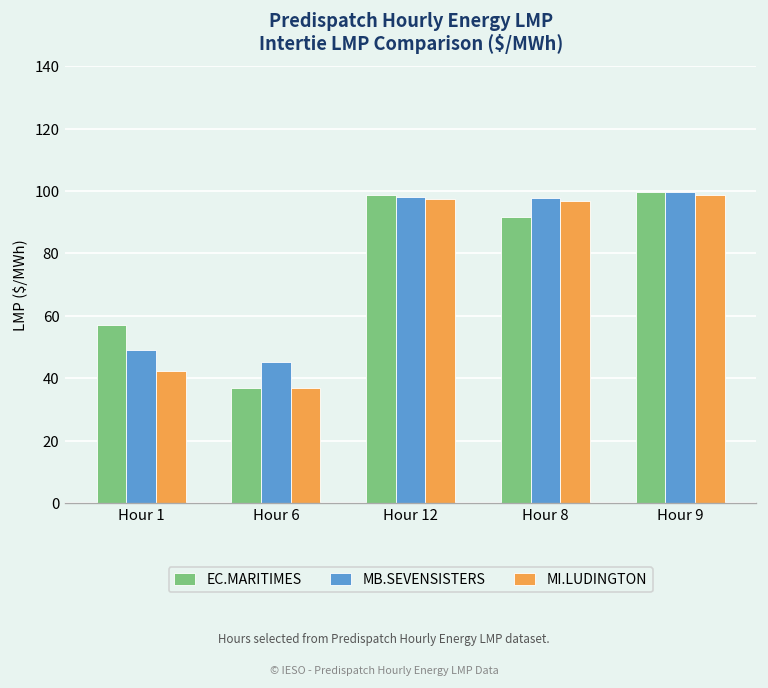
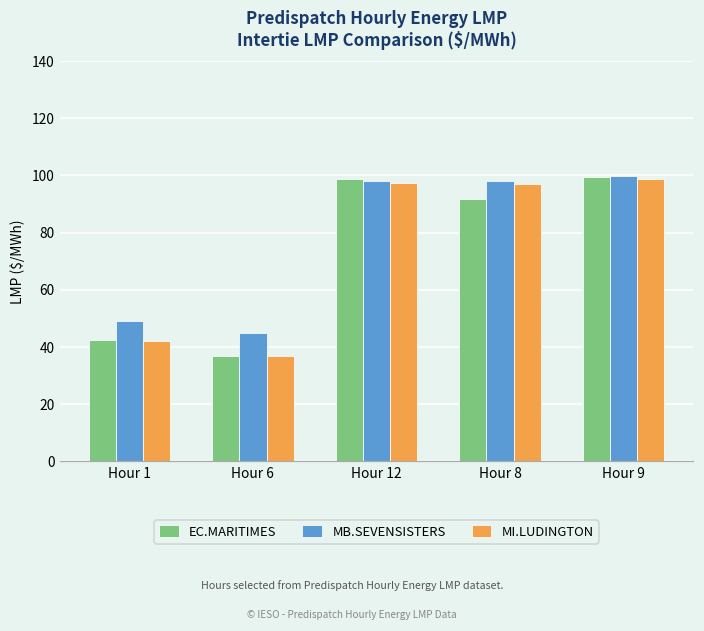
EC.MARITIMES, Hour 1: 57 -> 42
